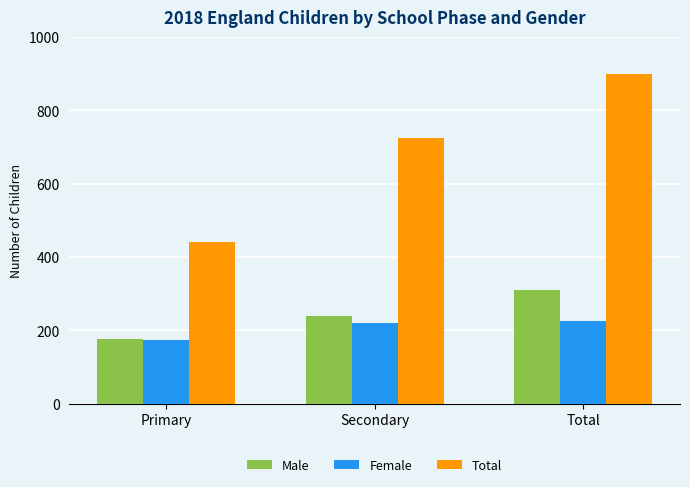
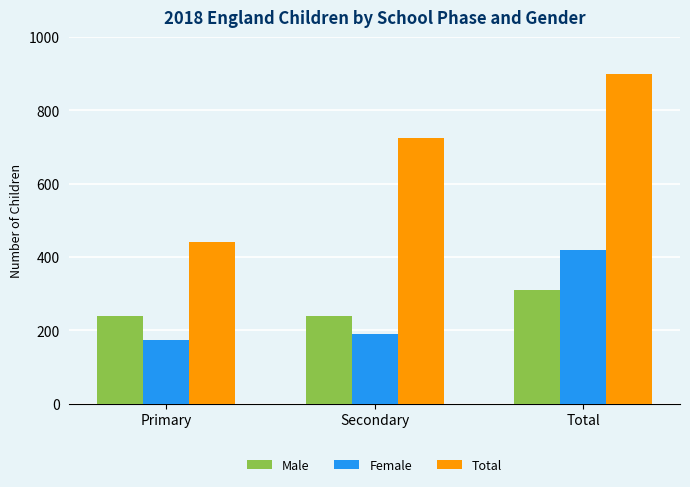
Male, Primary: 180 -> 240
Female, Secondary: 220 -> 190
Female, Total: 230 -> 420
